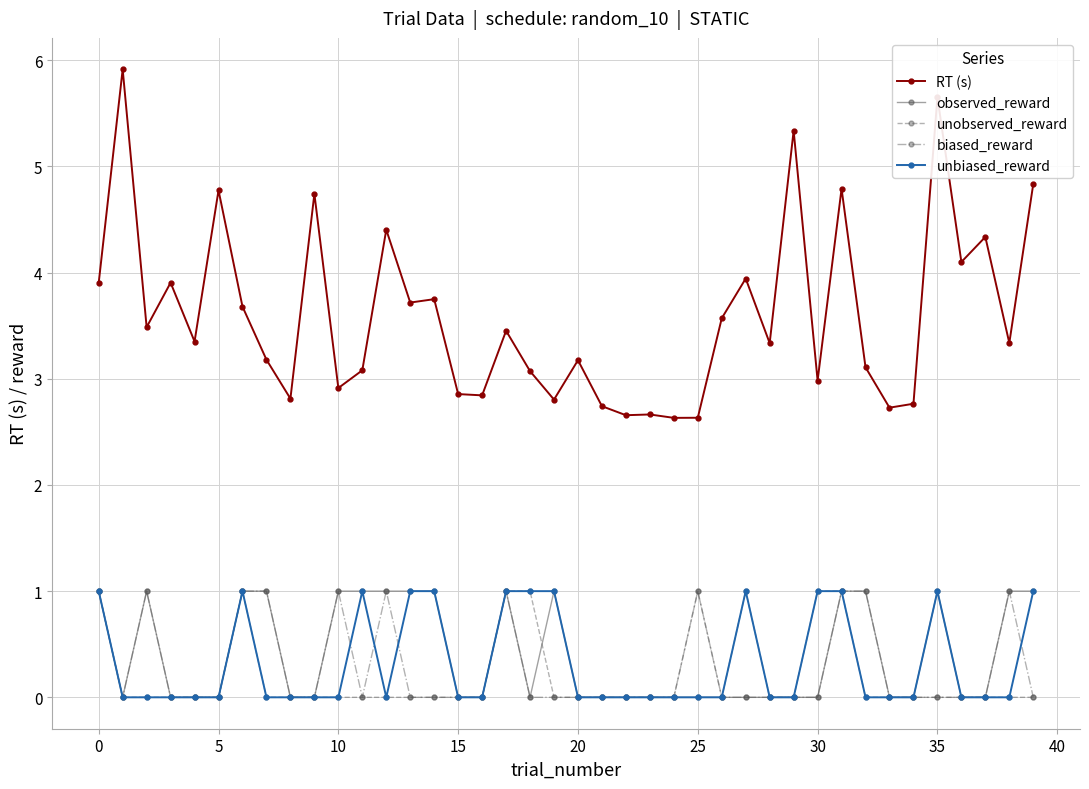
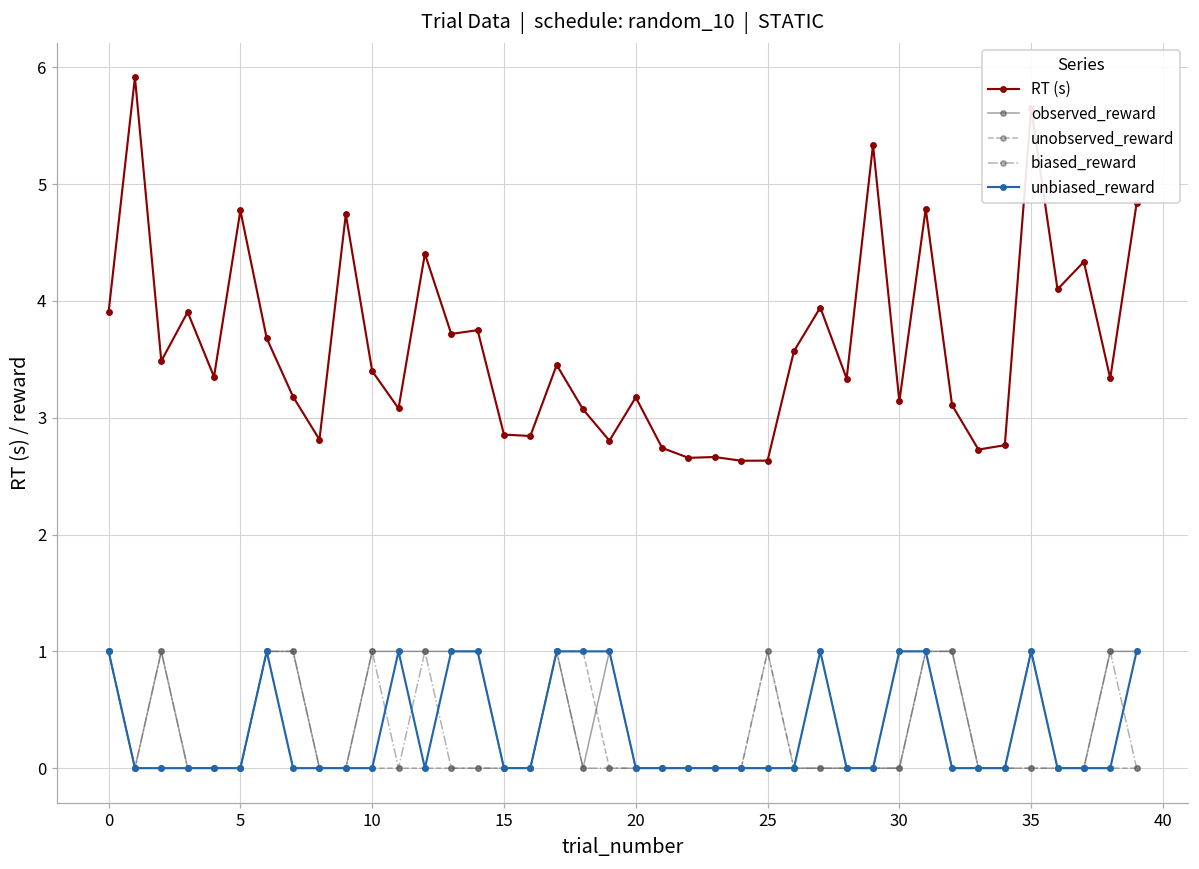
RT (s), 10: 2.91 -> 3.40
RT (s), 30: 2.98 -> 3.14
